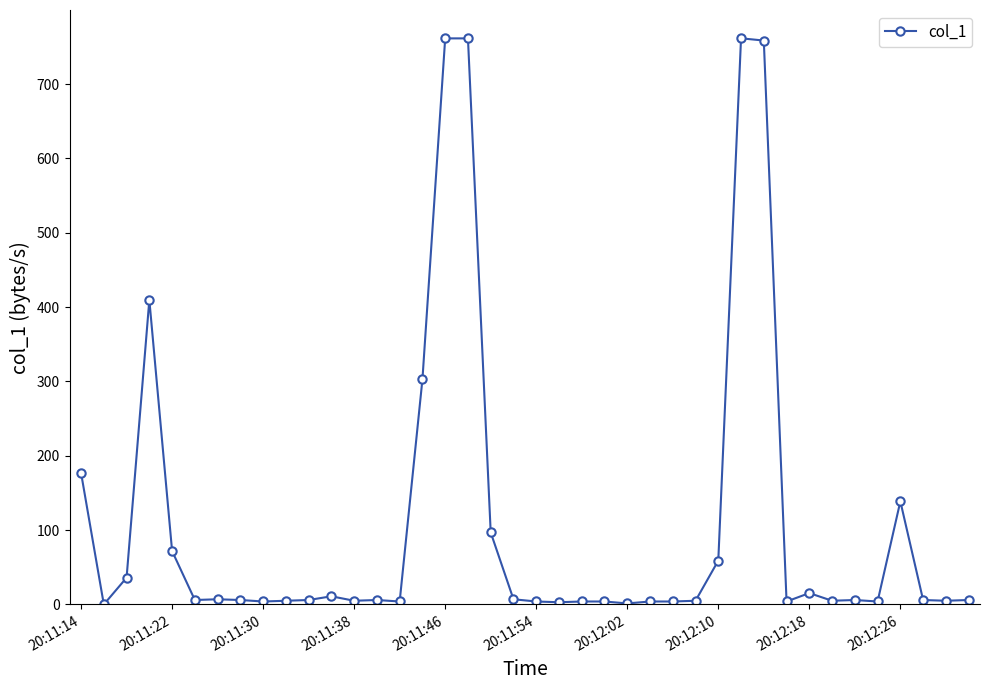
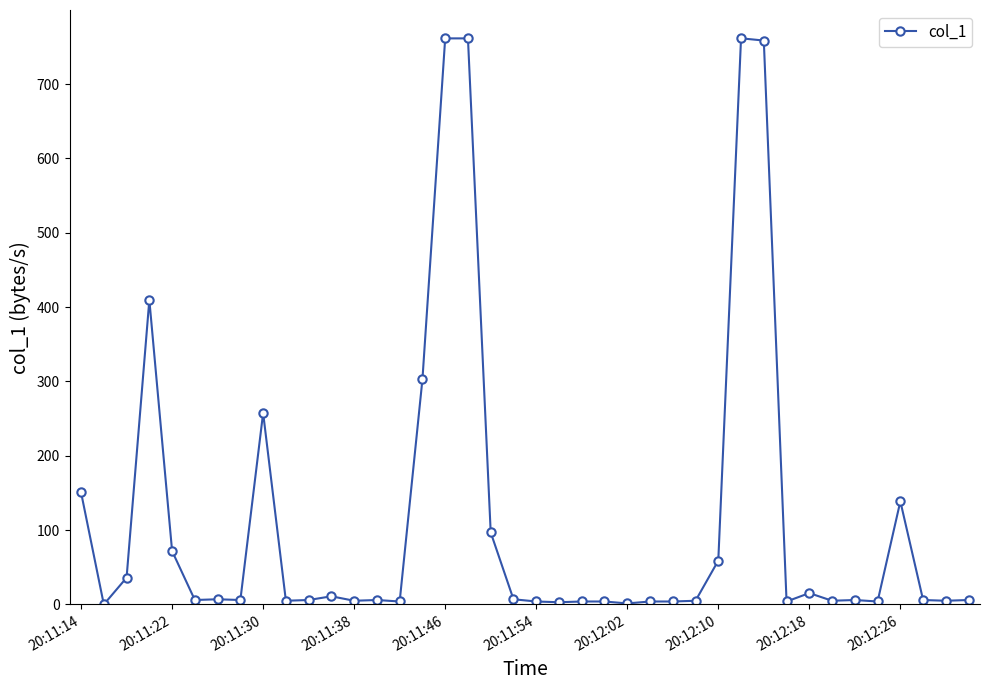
20:11:14: 180 -> 150
20:11:30: 0 -> 260
